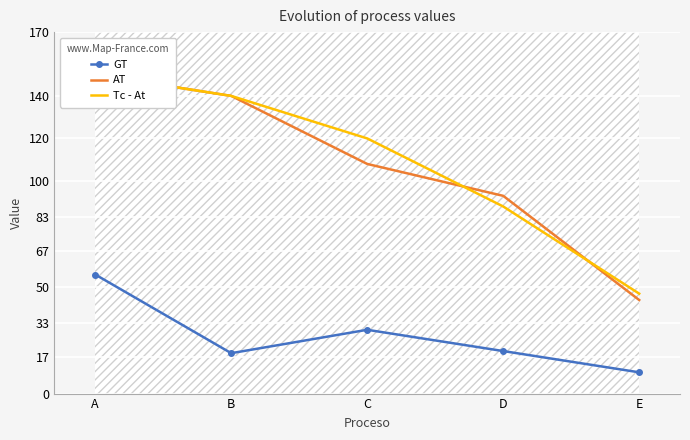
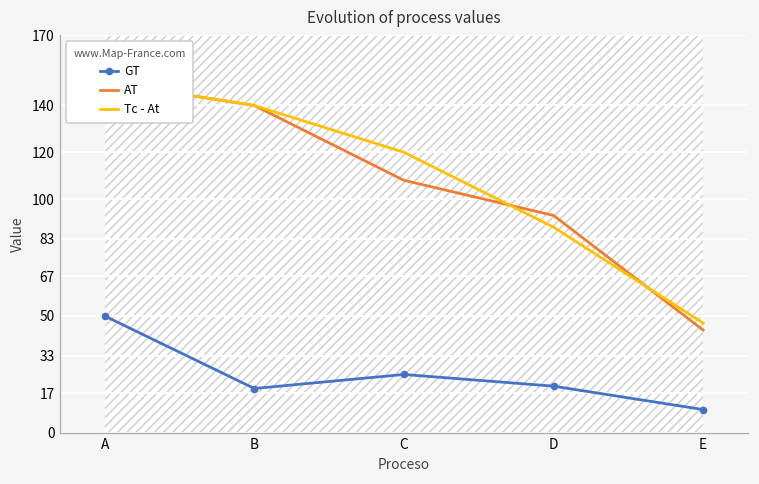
GT, A: 56 -> 50
GT, C: 30 -> 25
